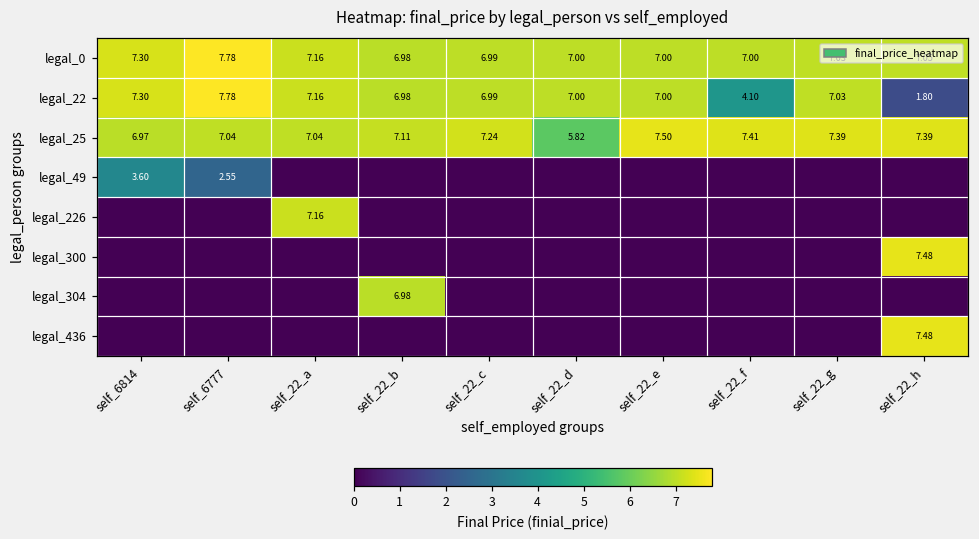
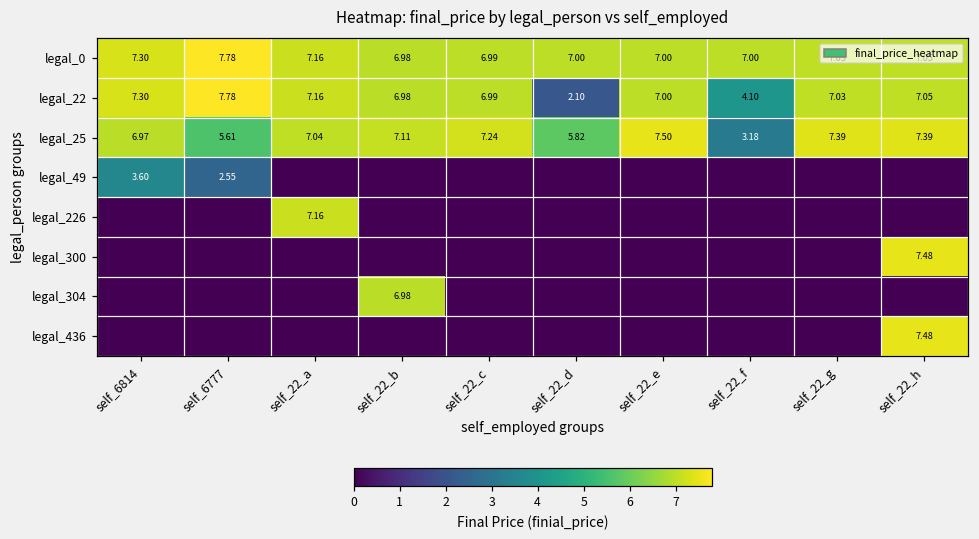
legal_22, self_22_d: 7.00 -> 2.10
legal_22, self_22_h: 1.80 -> 7.05
legal_25, self_6777: 7.04 -> 5.61
legal_25, self_22_f: 7.41 -> 3.18
